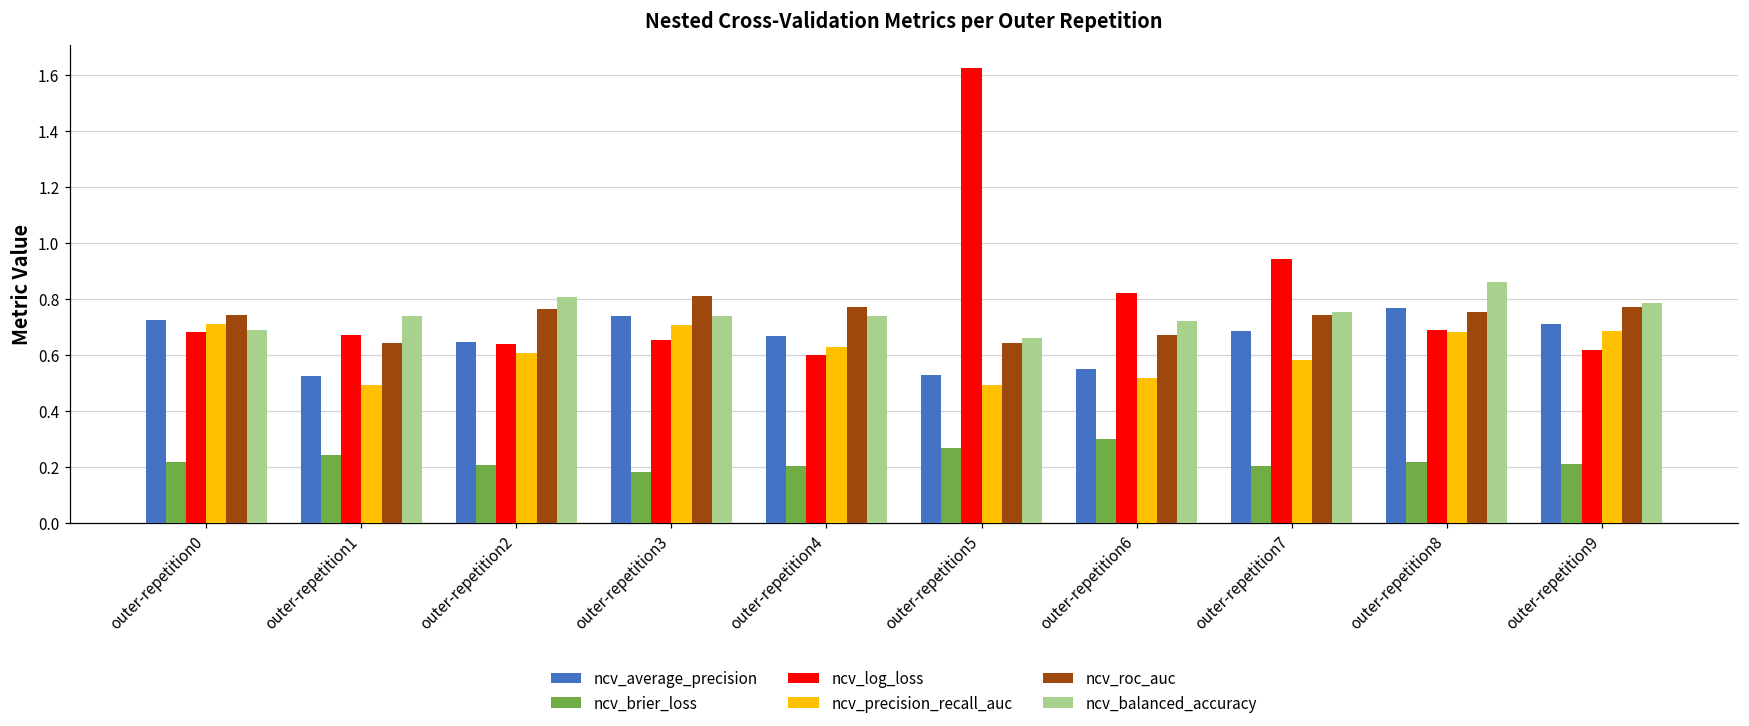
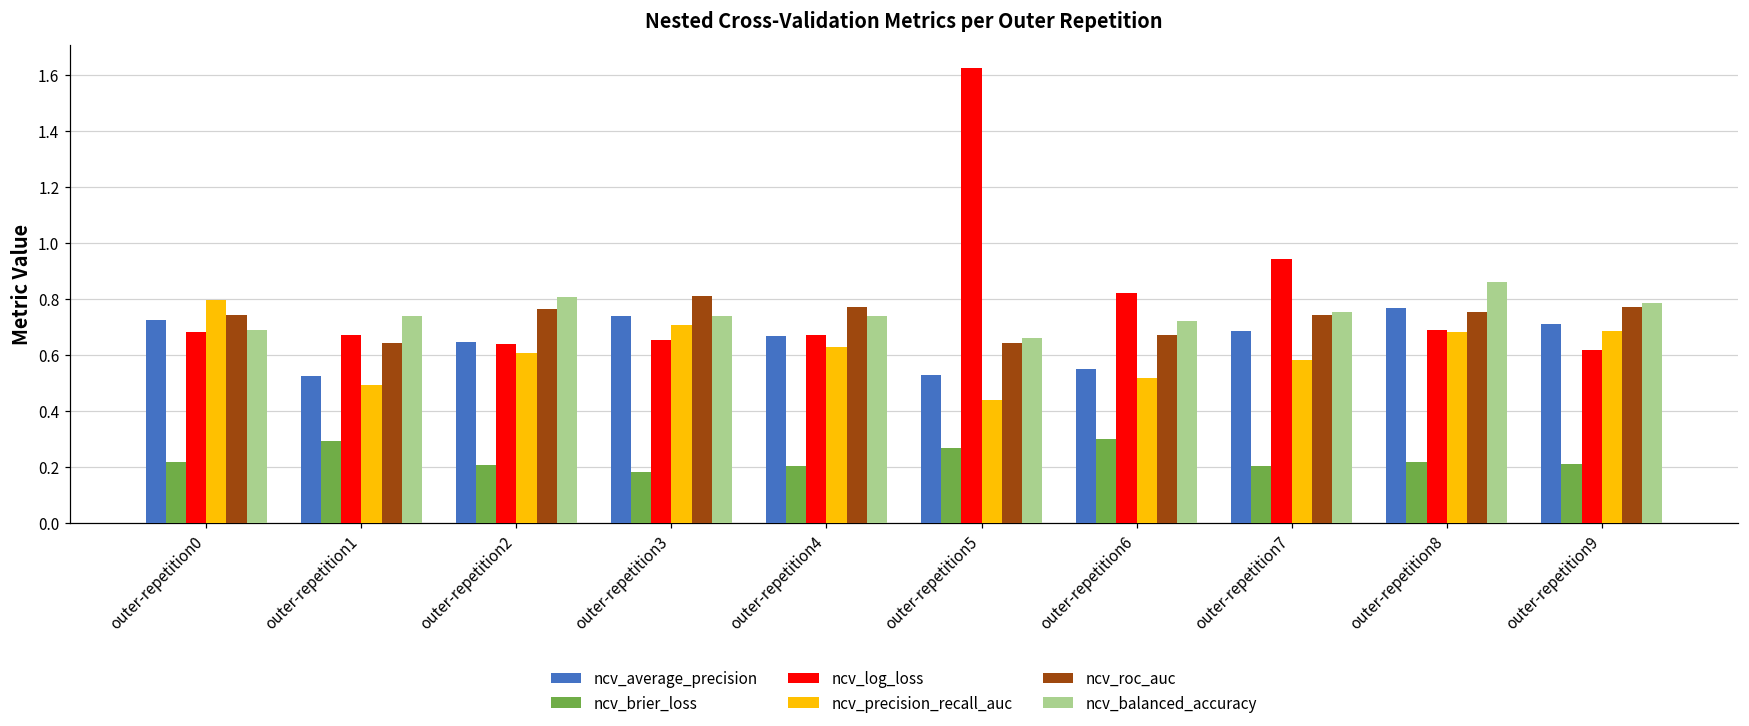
ncv_precision_recall_auc, outer-repetition0: 0.71 -> 0.80
ncv_brier_loss, outer-repetition1: 0.24 -> 0.29
ncv_log_loss, outer-repetition4: 0.60 -> 0.67
ncv_precision_recall_auc, outer-repetition5: 0.49 -> 0.44
